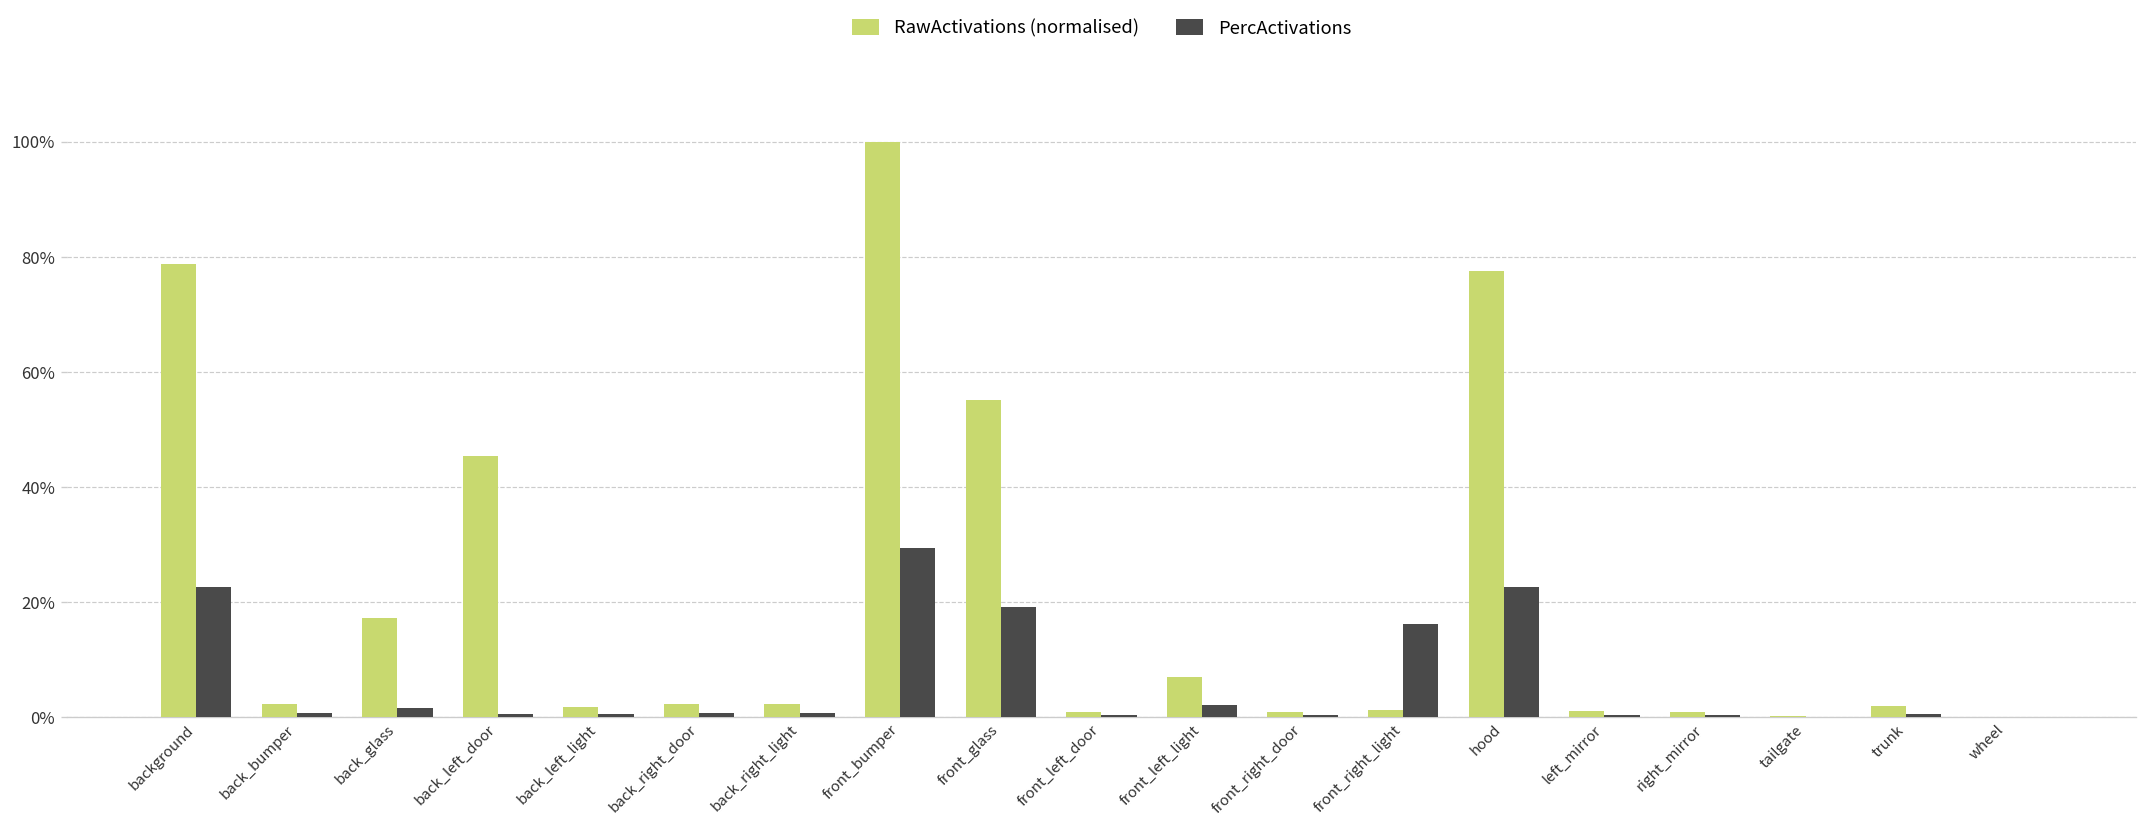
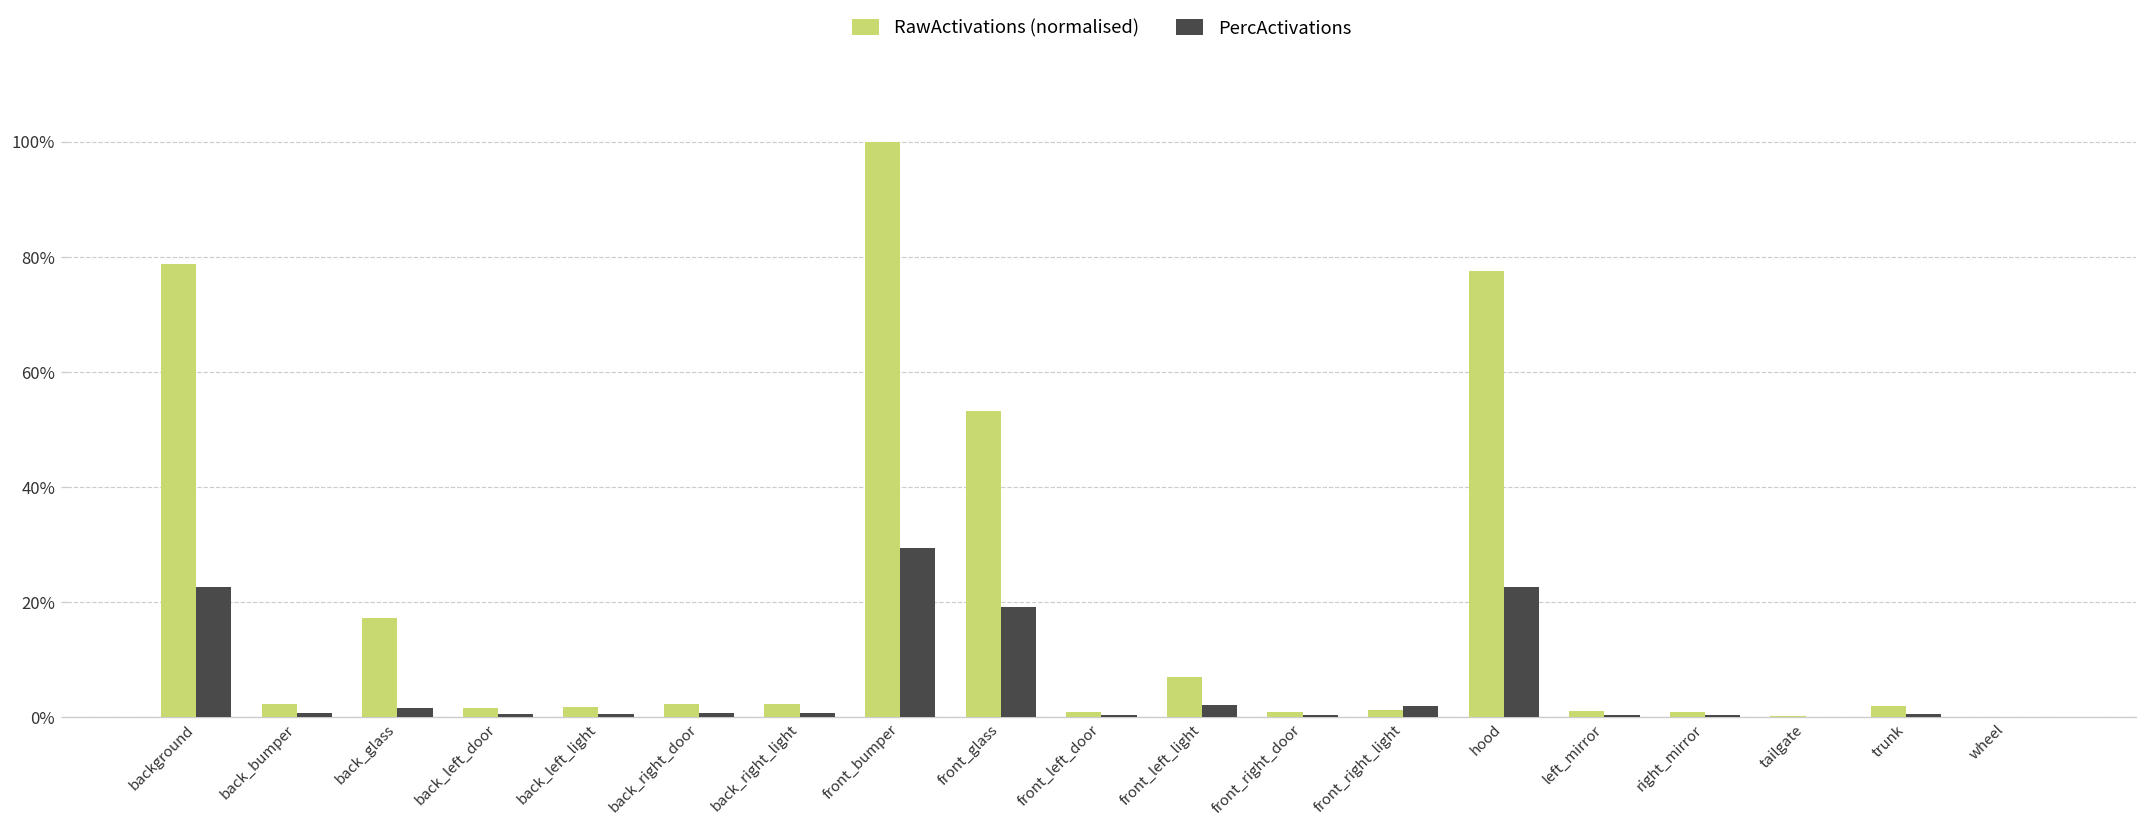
RawActivations (normalised), back_left_door: 45% -> 2%
RawActivations (normalised), front_glass: 55% -> 53%
PercActivations, front_right_light: 16% -> 2%
